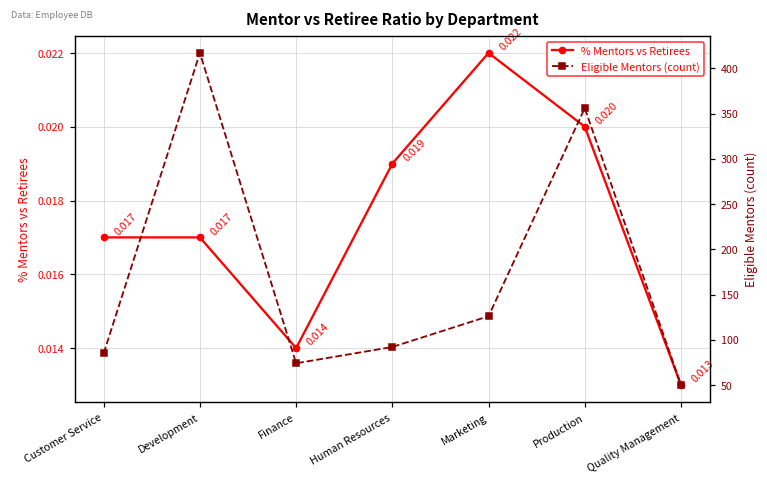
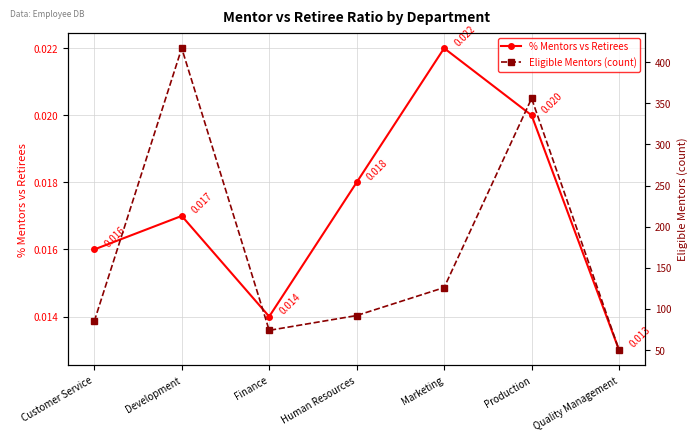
% Mentors vs Retirees, Customer Service: 0.017 -> 0.016
% Mentors vs Retirees, Human Resources: 0.019 -> 0.018
